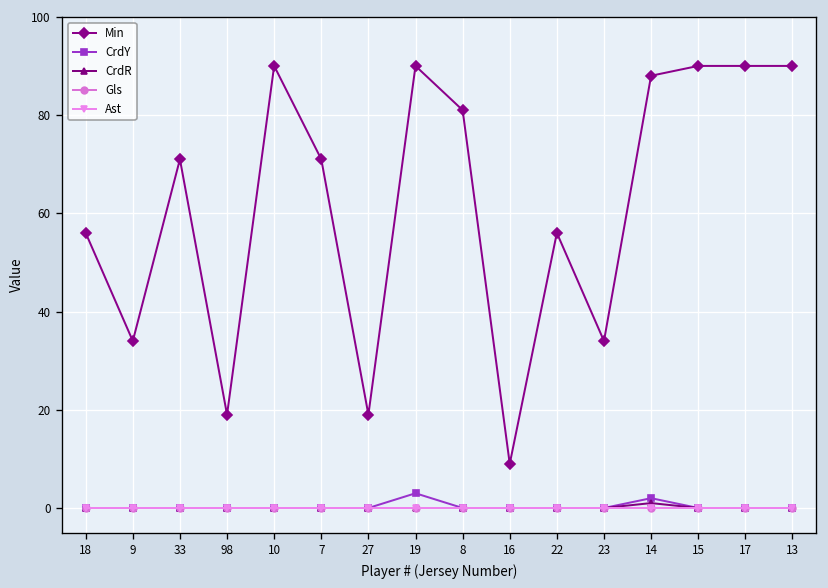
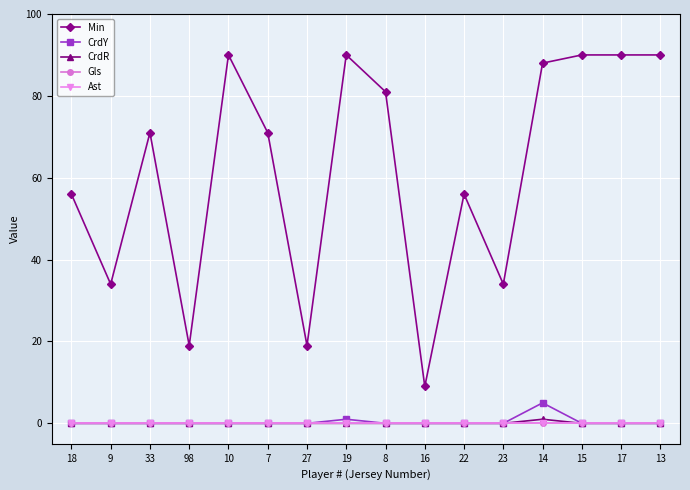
CrdY, 19: 3 -> 1
CrdY, 14: 2 -> 5
